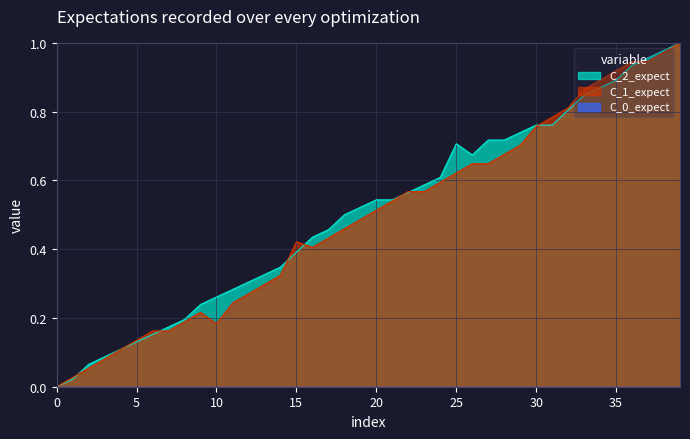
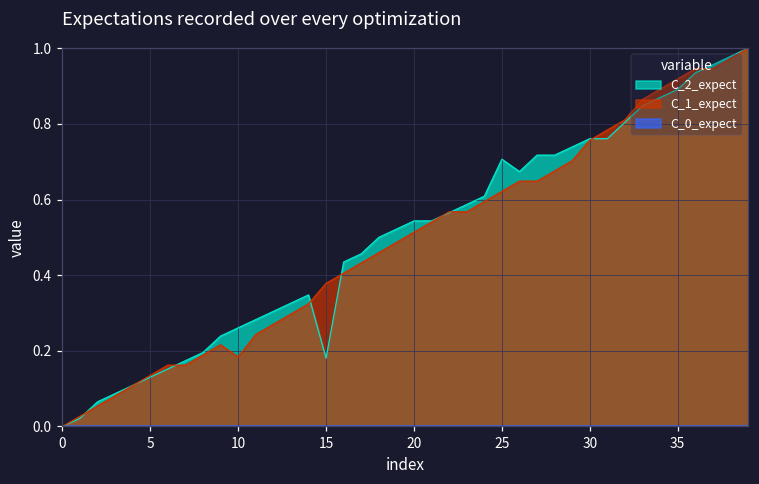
C_2_expect, 15: 0.39 -> 0.18
C_1_expect, 15: 0.42 -> 0.38
